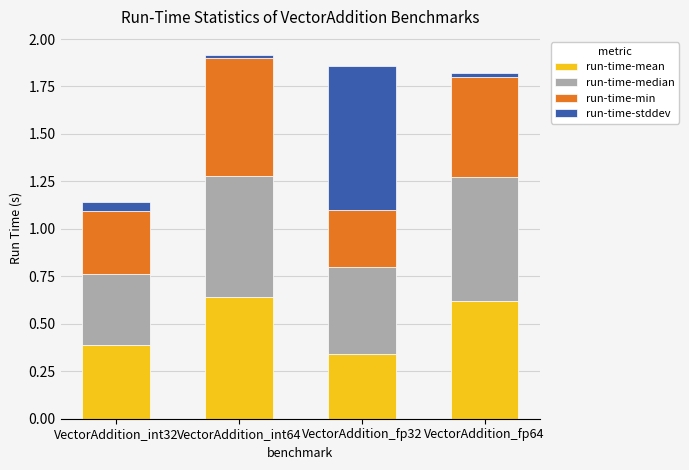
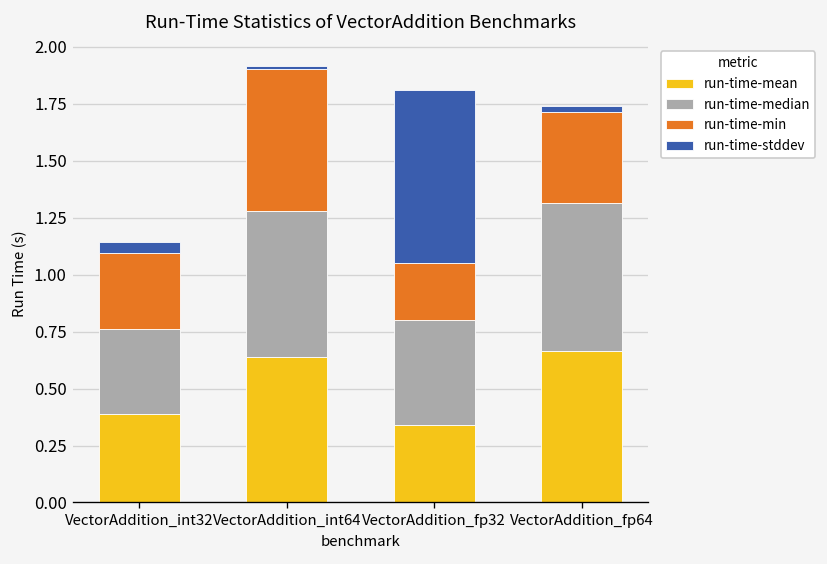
run-time-min, VectorAddition_fp32: 0.30 -> 0.25
run-time-mean, VectorAddition_fp64: 0.62 -> 0.66
run-time-min, VectorAddition_fp64: 0.53 -> 0.40
